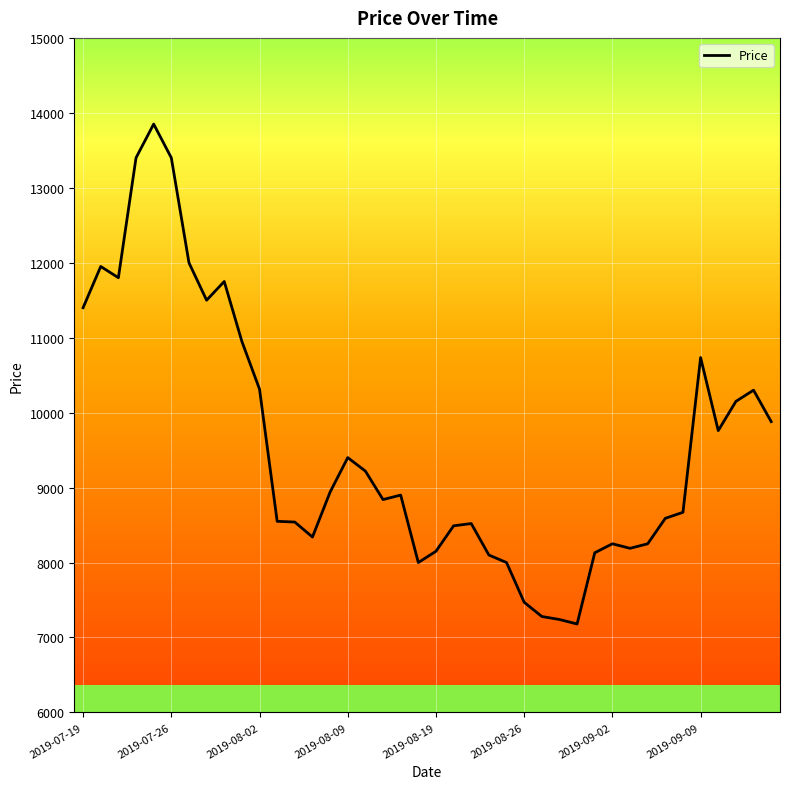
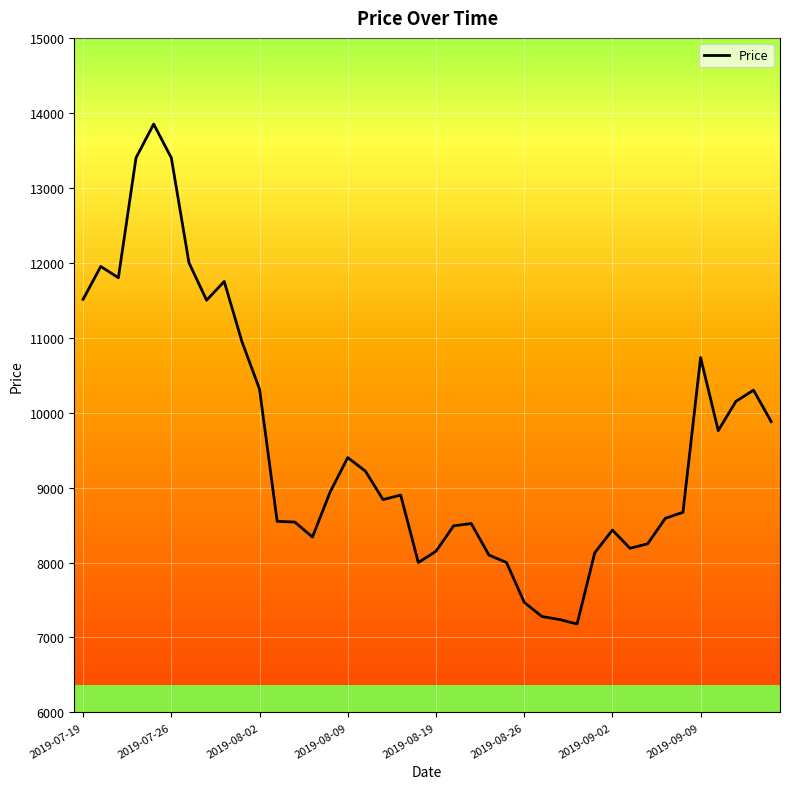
2019-07-19: 11400 -> 11500
2019-09-02: 8300 -> 8400
